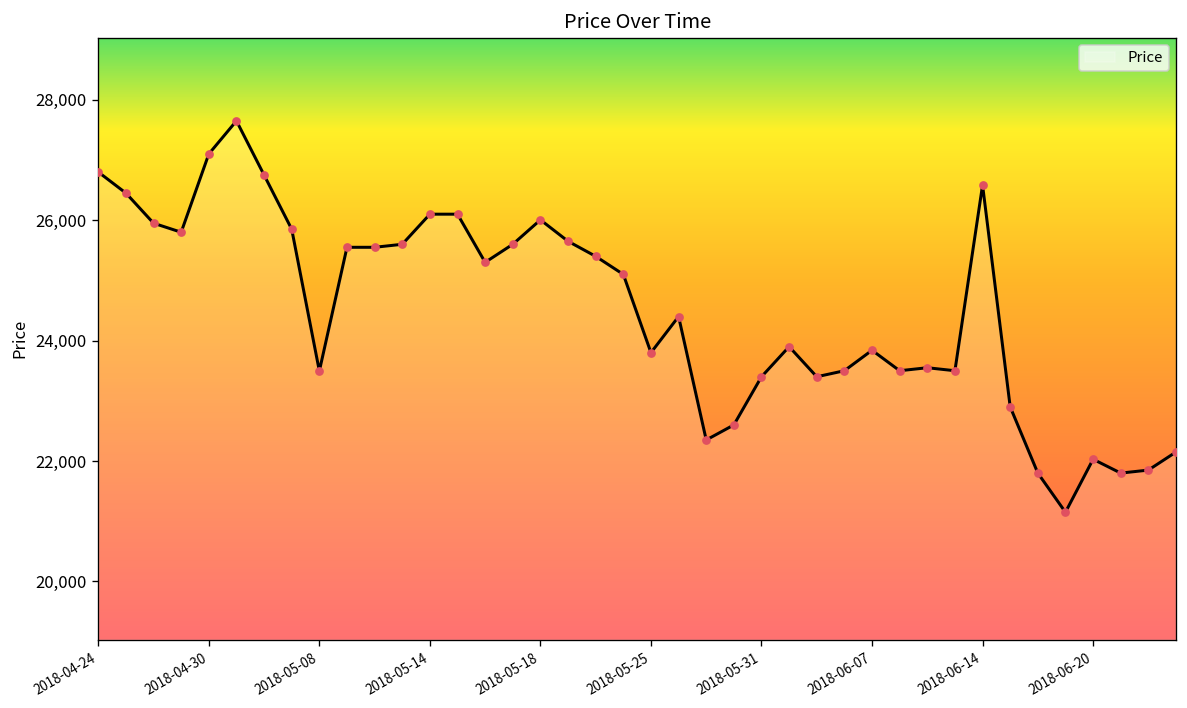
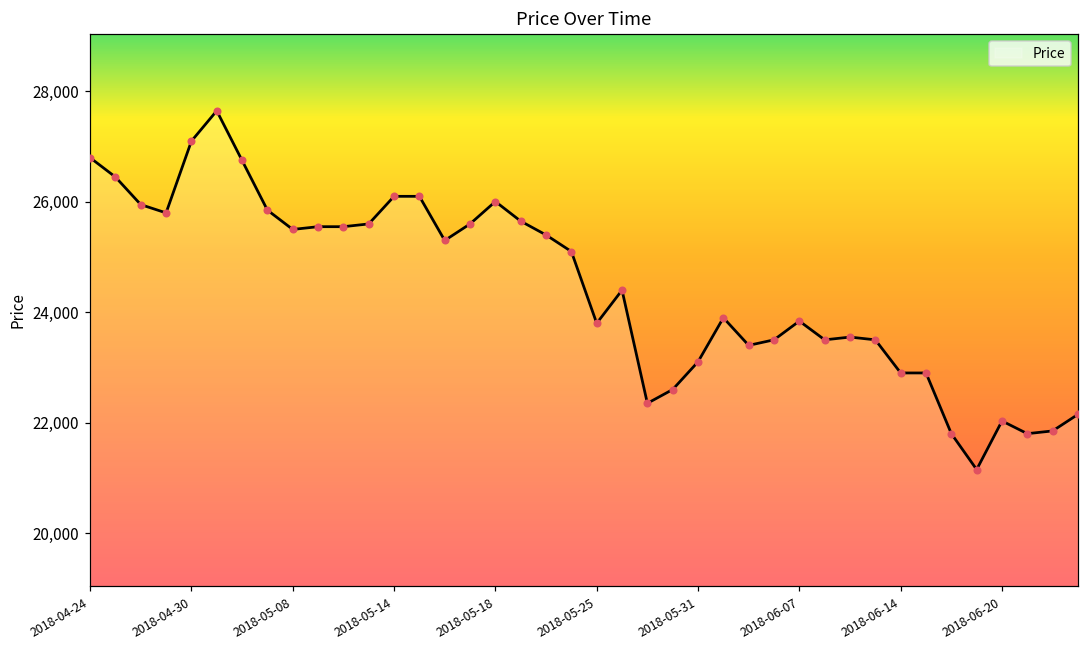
2018-05-08: 23,500 -> 25,500
2018-05-31: 23,400 -> 23,100
2018-06-14: 26,600 -> 22,900
